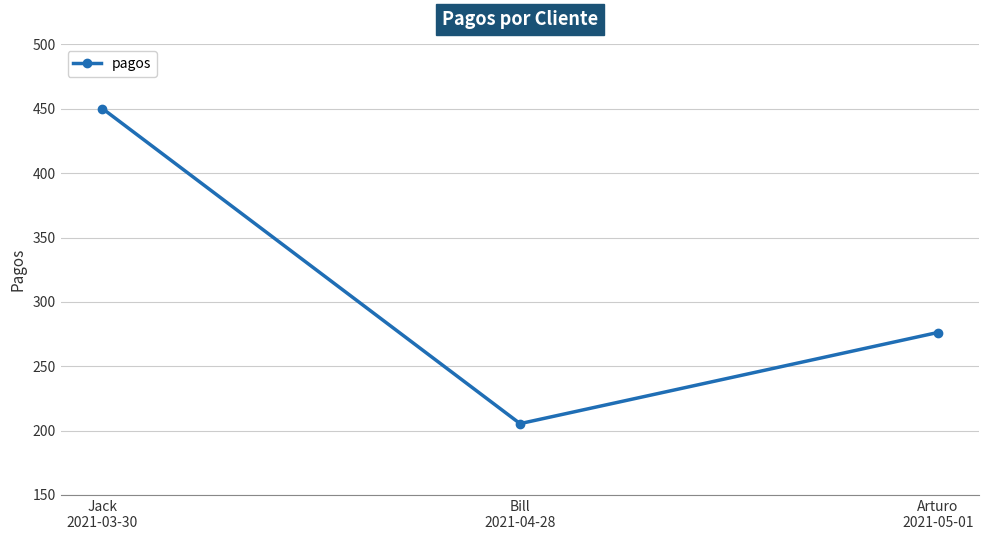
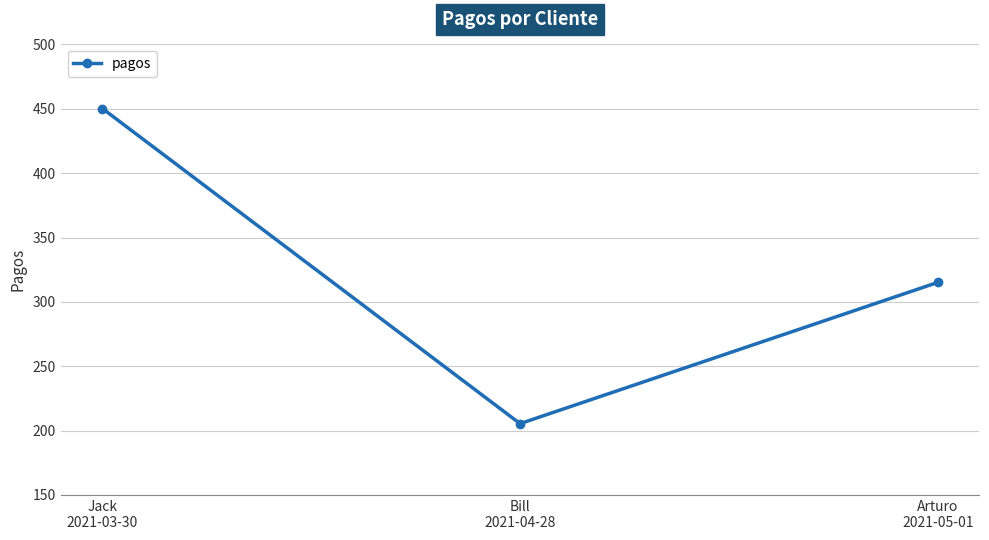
Arturo 2021-05-01: 276 -> 315
